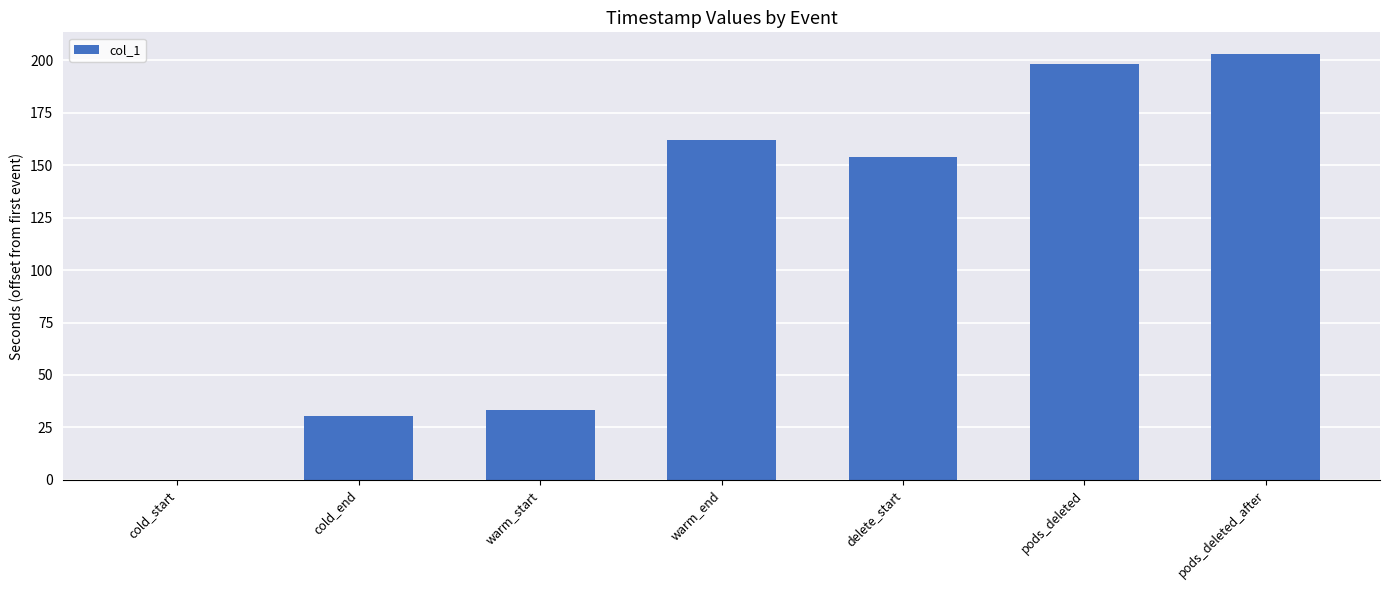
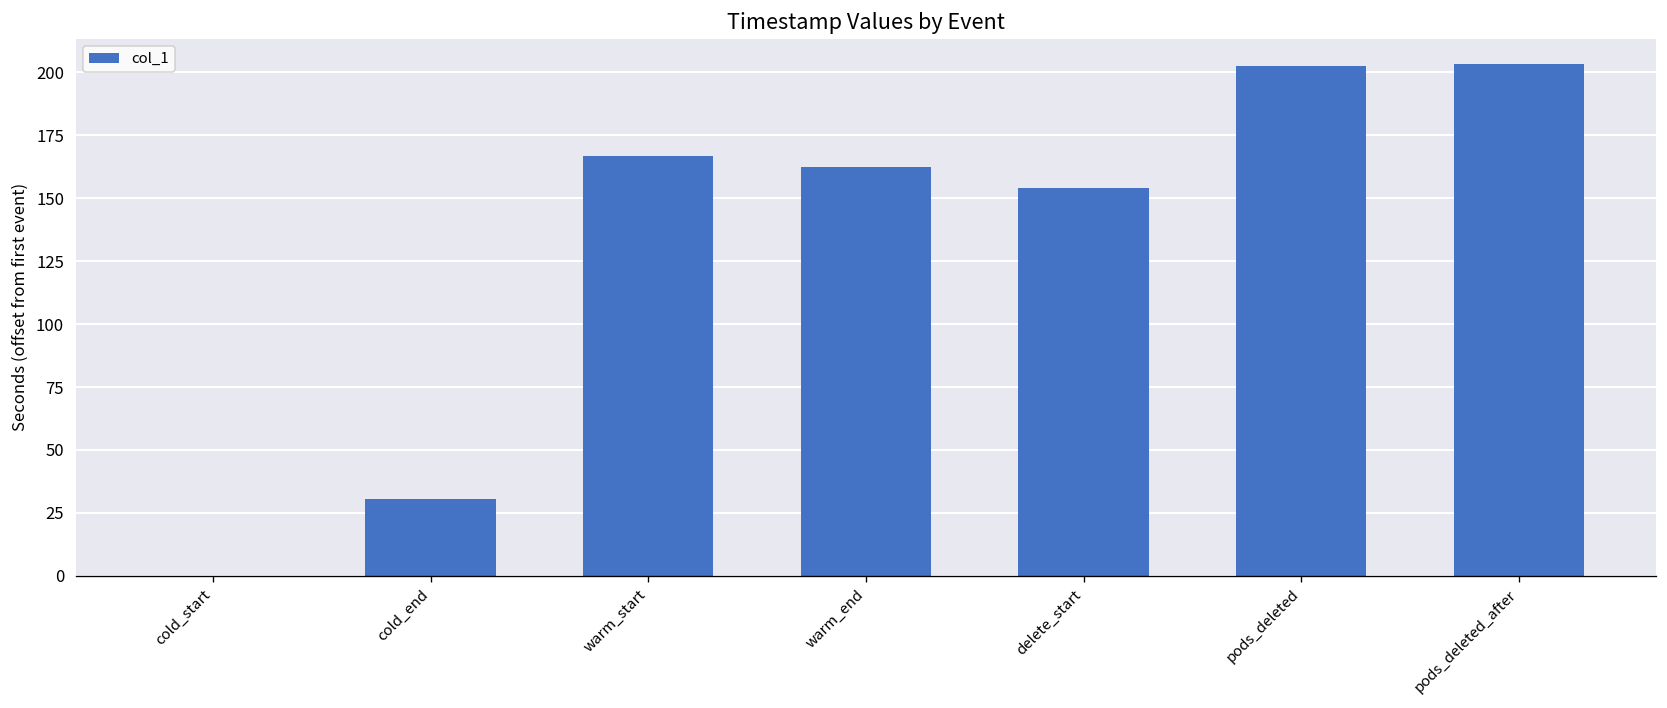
warm_start: 33 -> 167
pods_deleted: 198 -> 203
